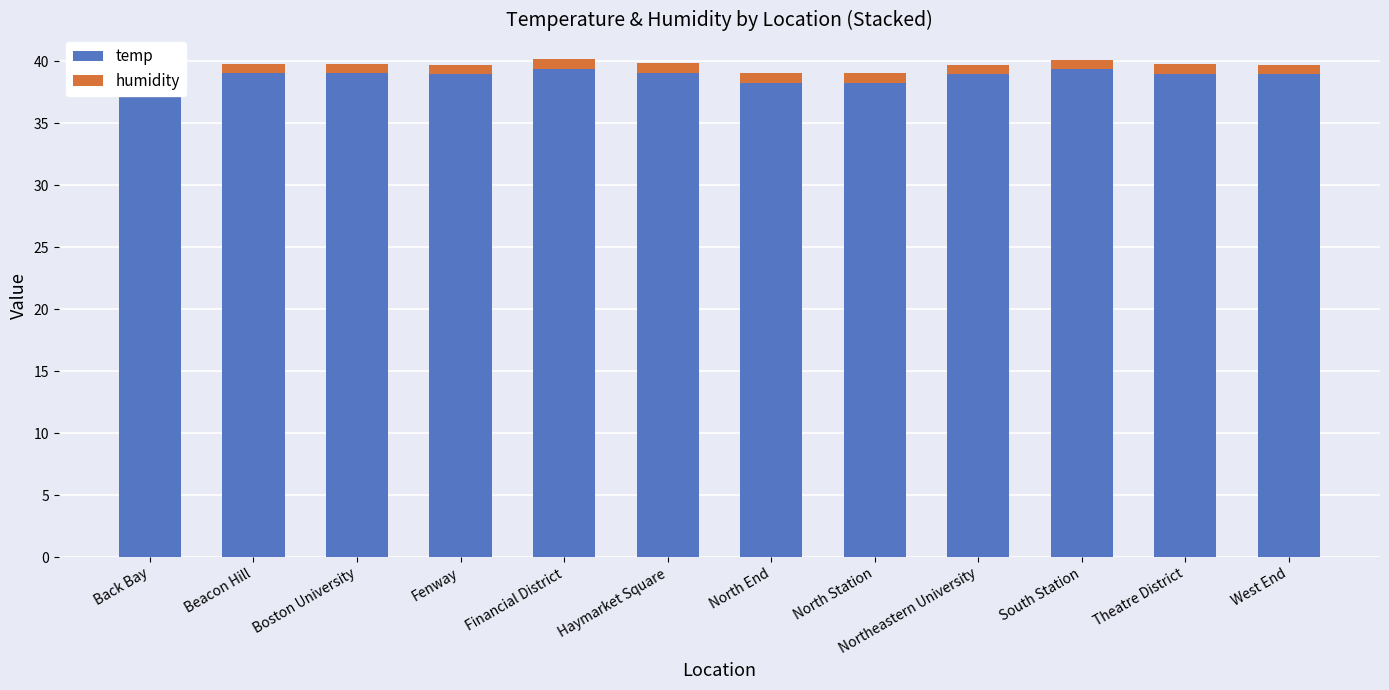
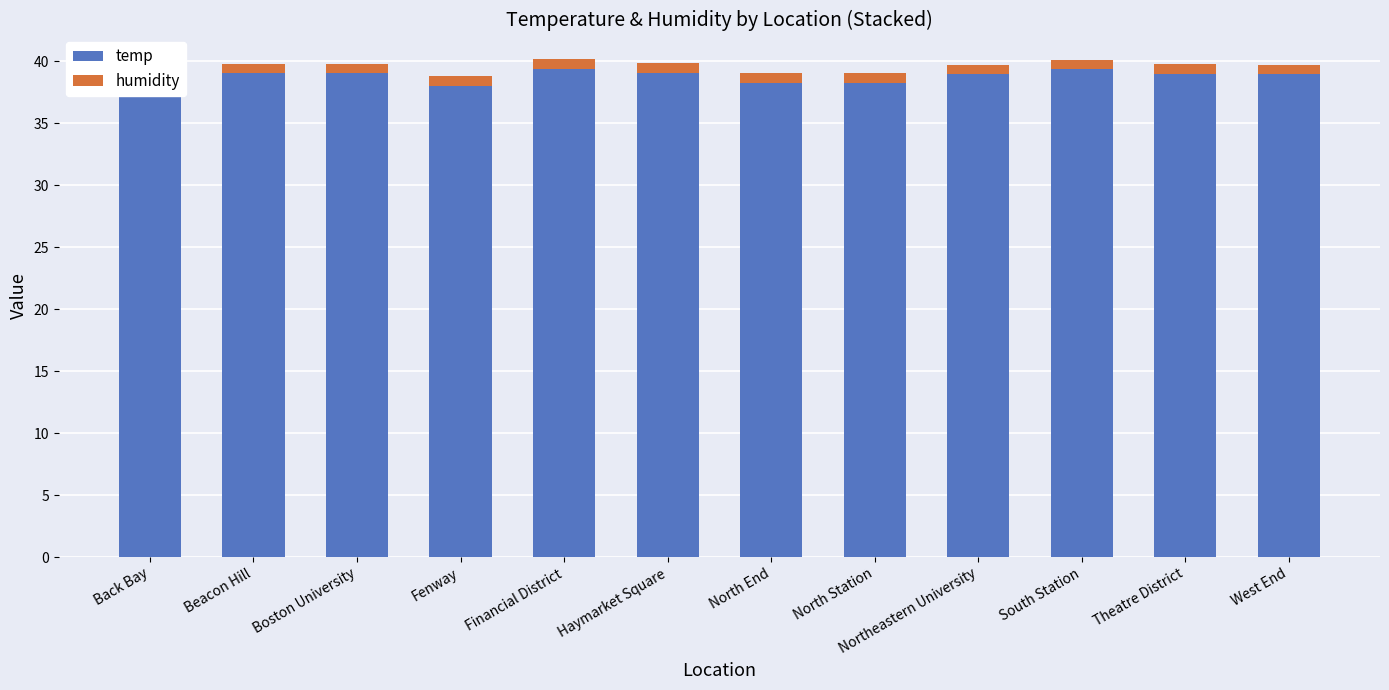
temp, Fenway: 39.0 -> 38.0
